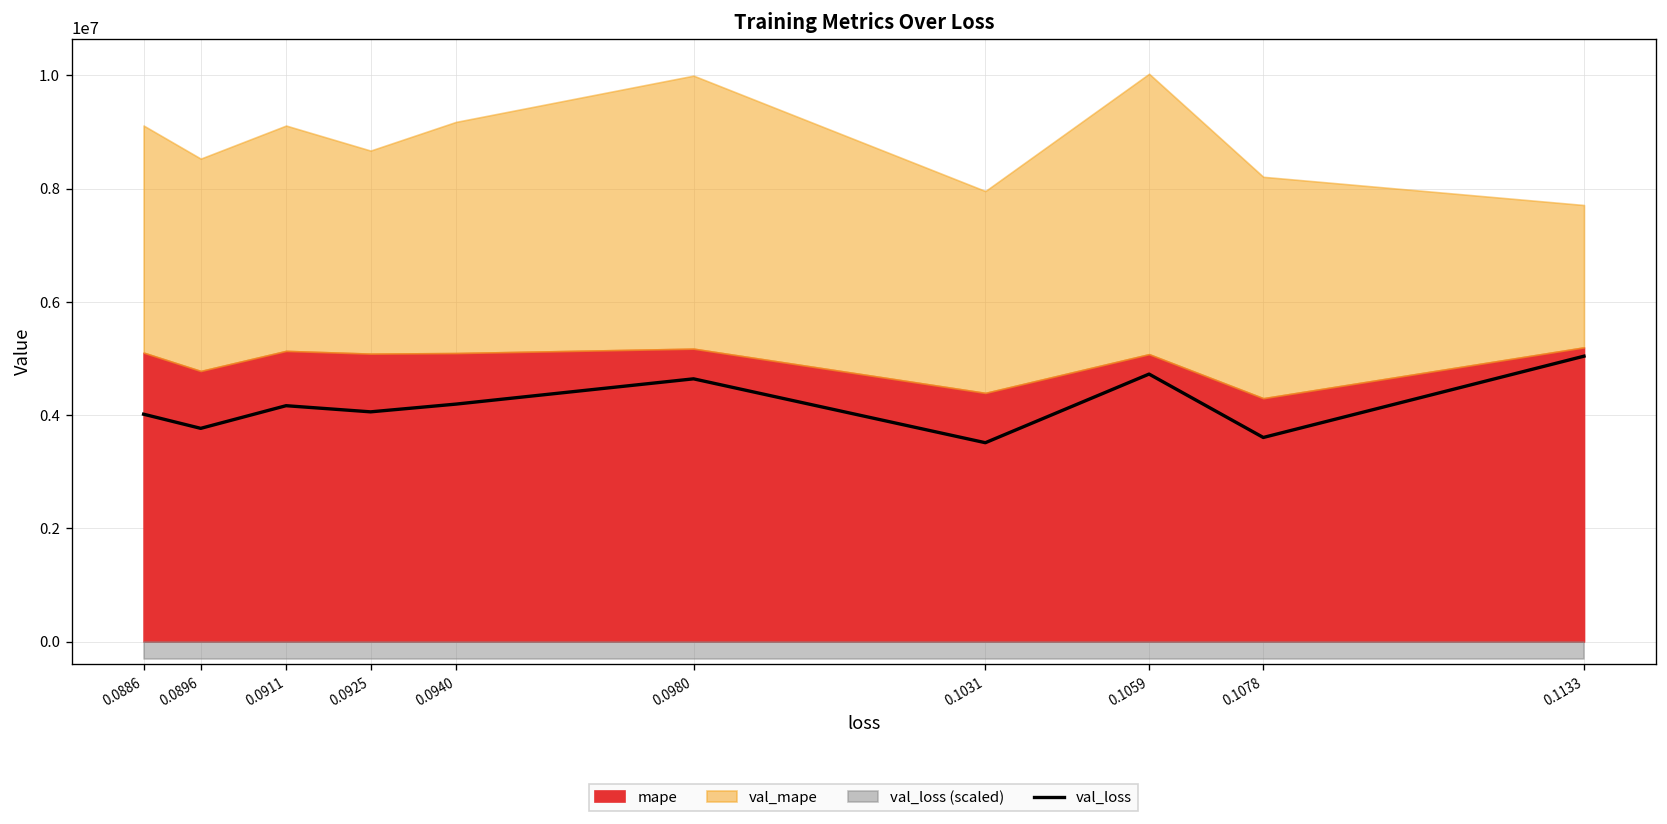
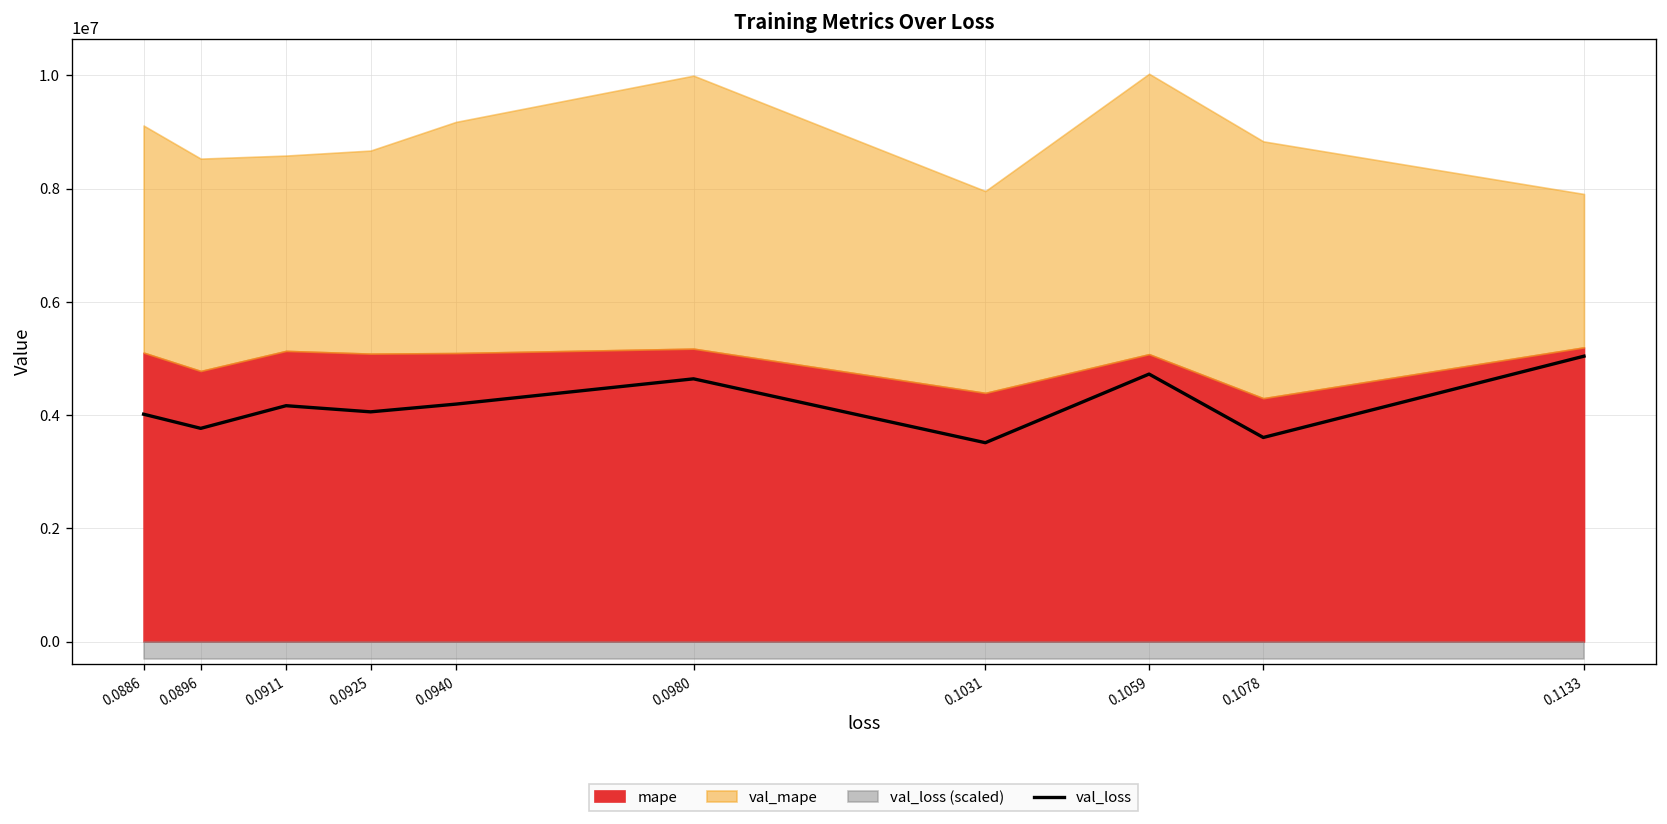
val_mape, 0.0911: 4000000 -> 3400000
val_mape, 0.1078: 3900000 -> 4500000
val_mape, 0.1133: 2500000 -> 2700000
